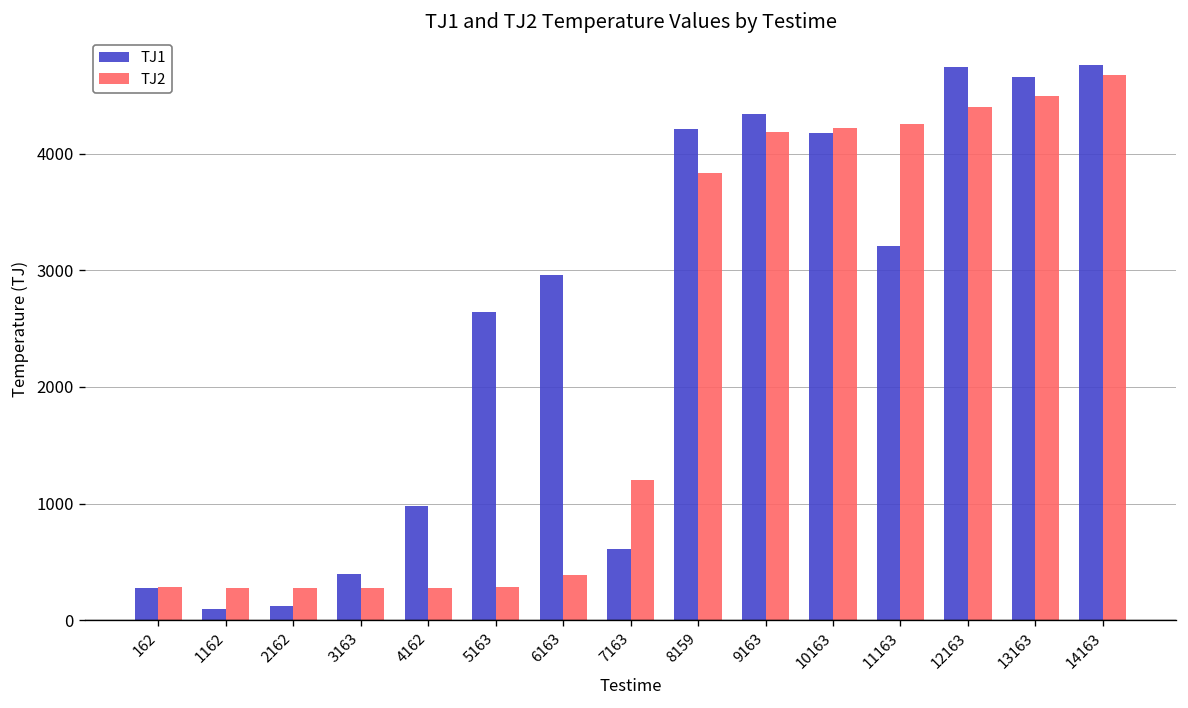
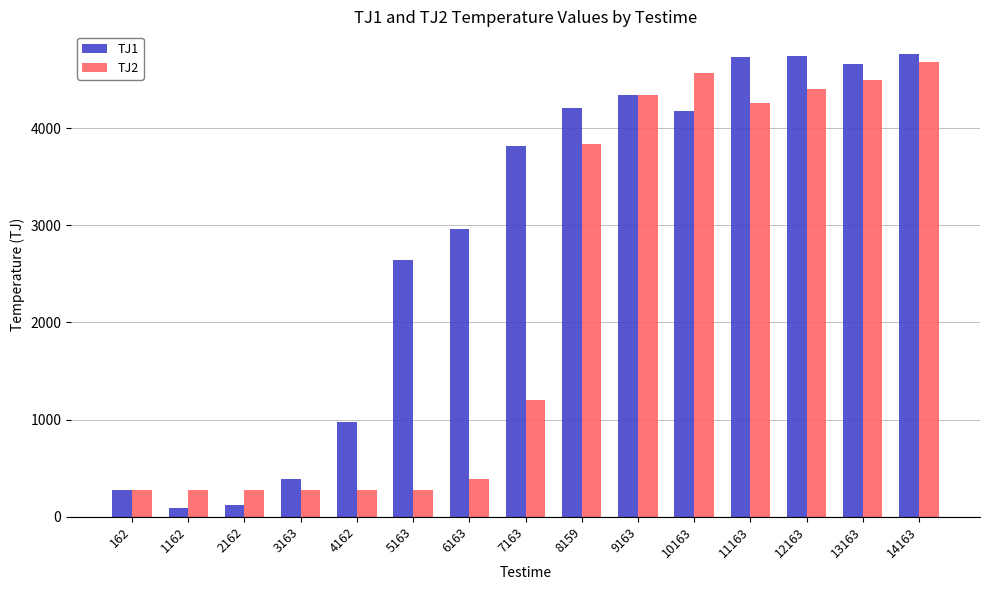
TJ1, 7163: 600 -> 3800
TJ2, 9163: 4200 -> 4300
TJ2, 10163: 4200 -> 4600
TJ1, 11163: 3200 -> 4700
